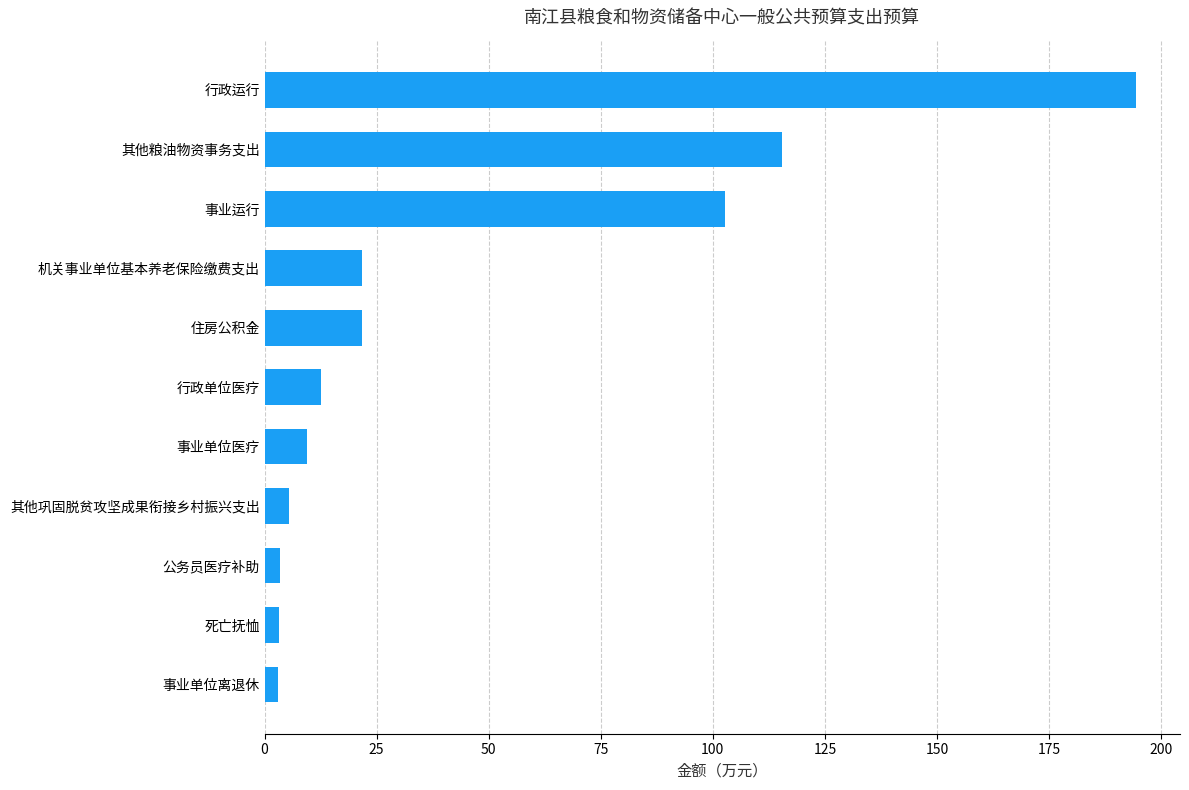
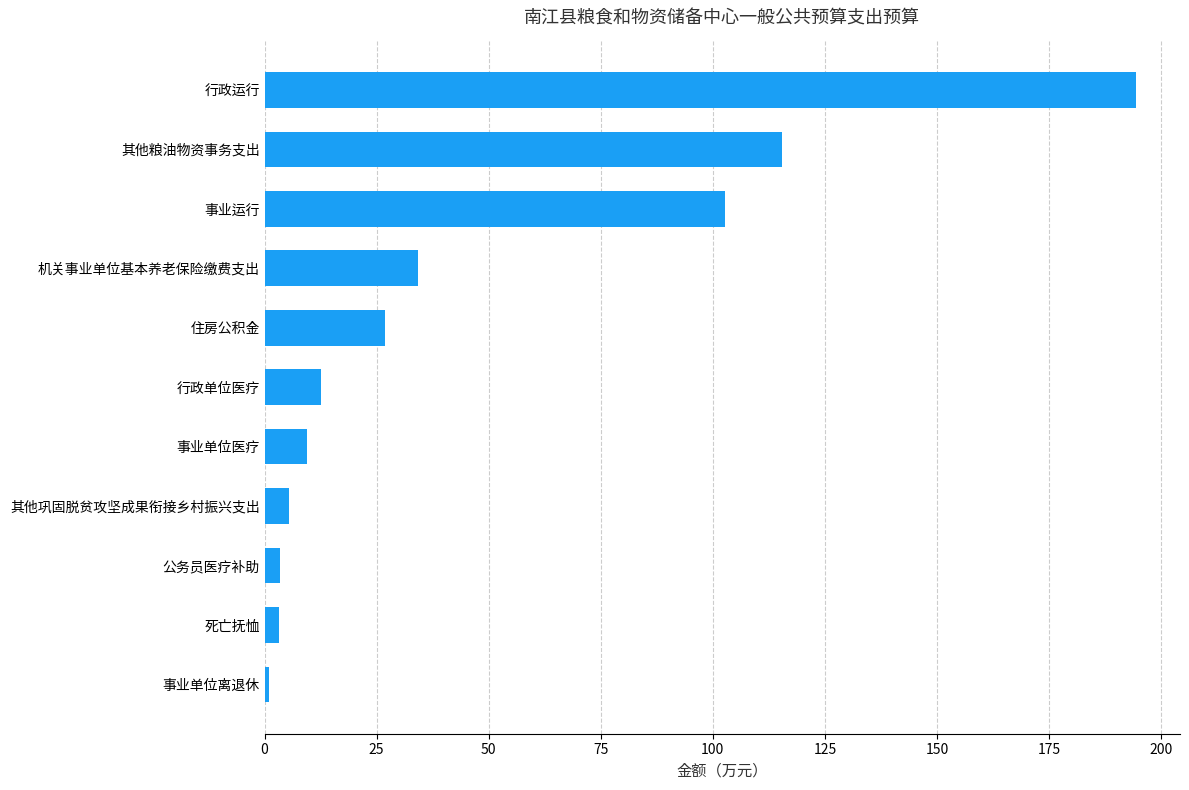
机关事业单位基本养老保险缴费支出: 22 -> 34
住房公积金: 22 -> 27
事业单位离退休: 3 -> 1
